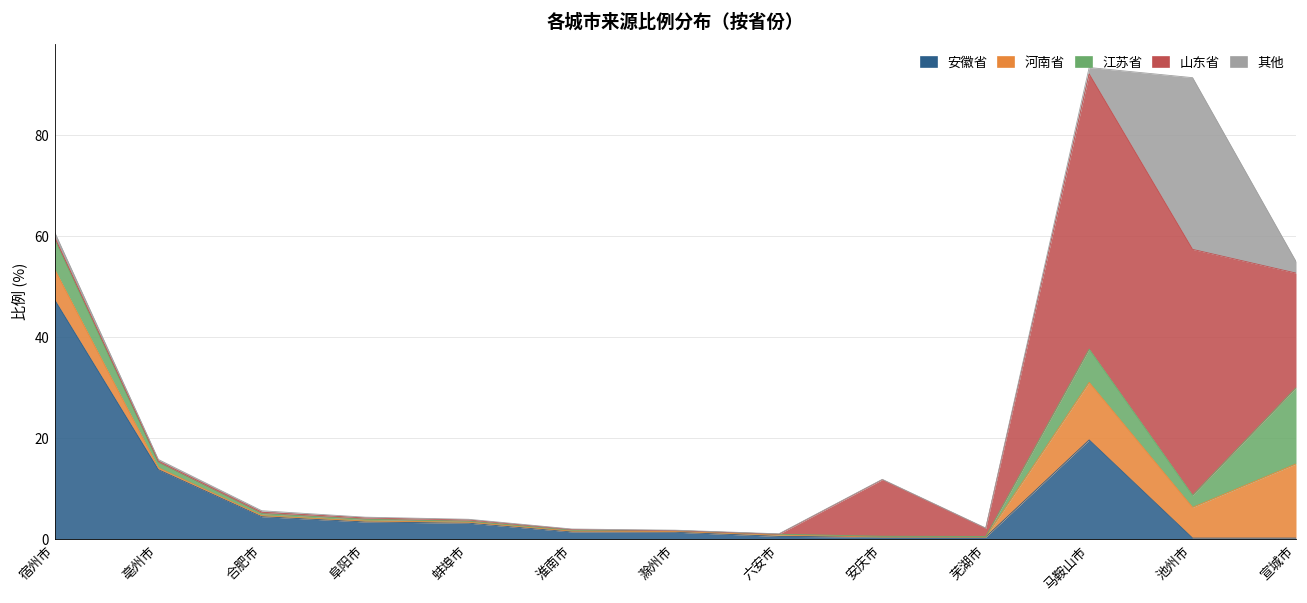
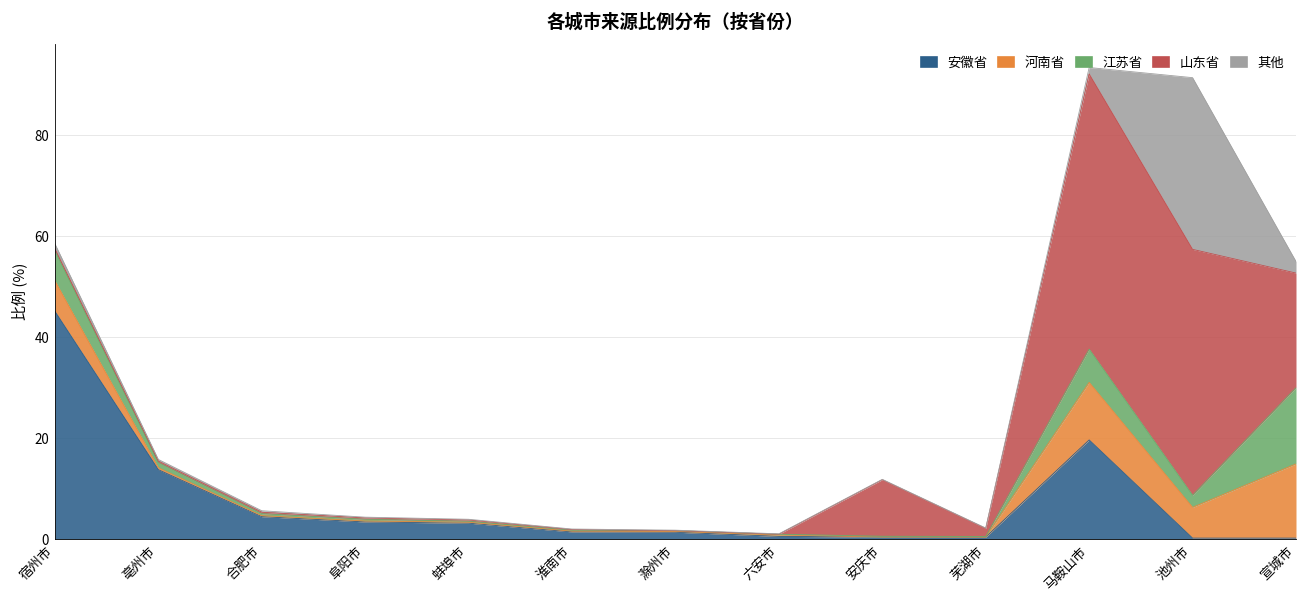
安徽省, 宿州市: 47 -> 45
